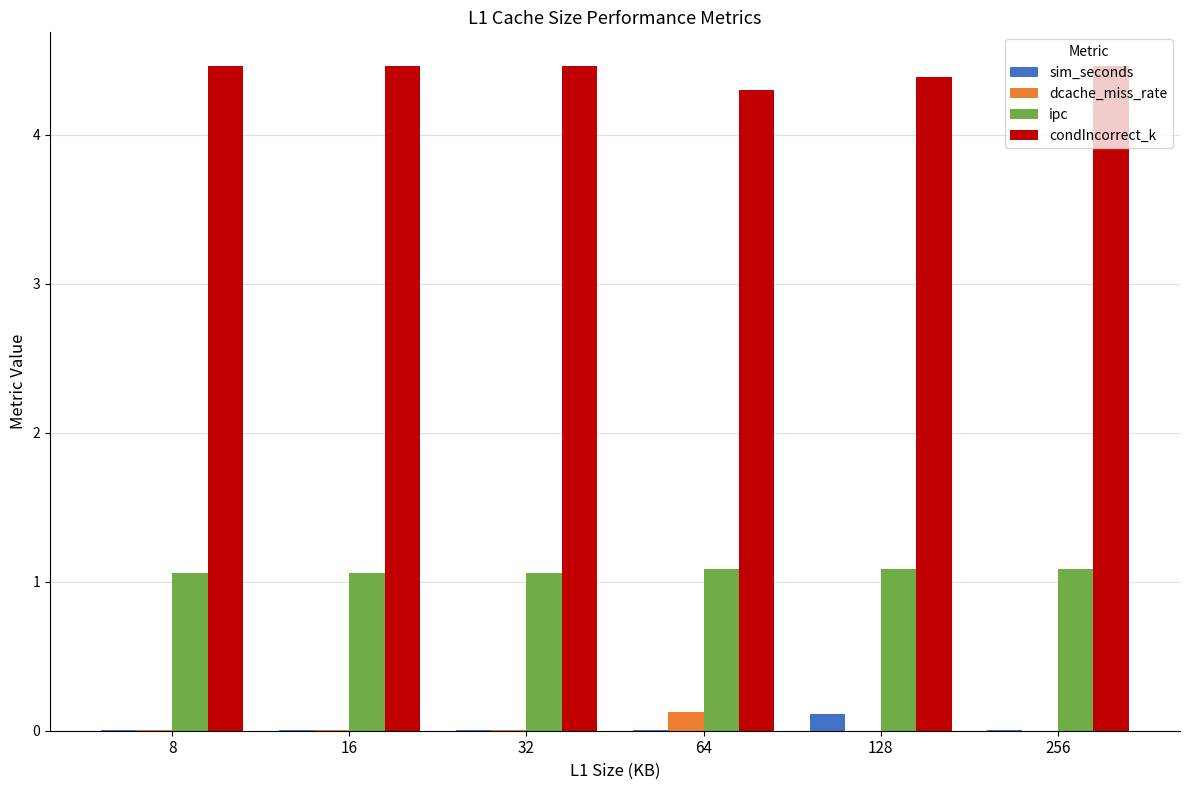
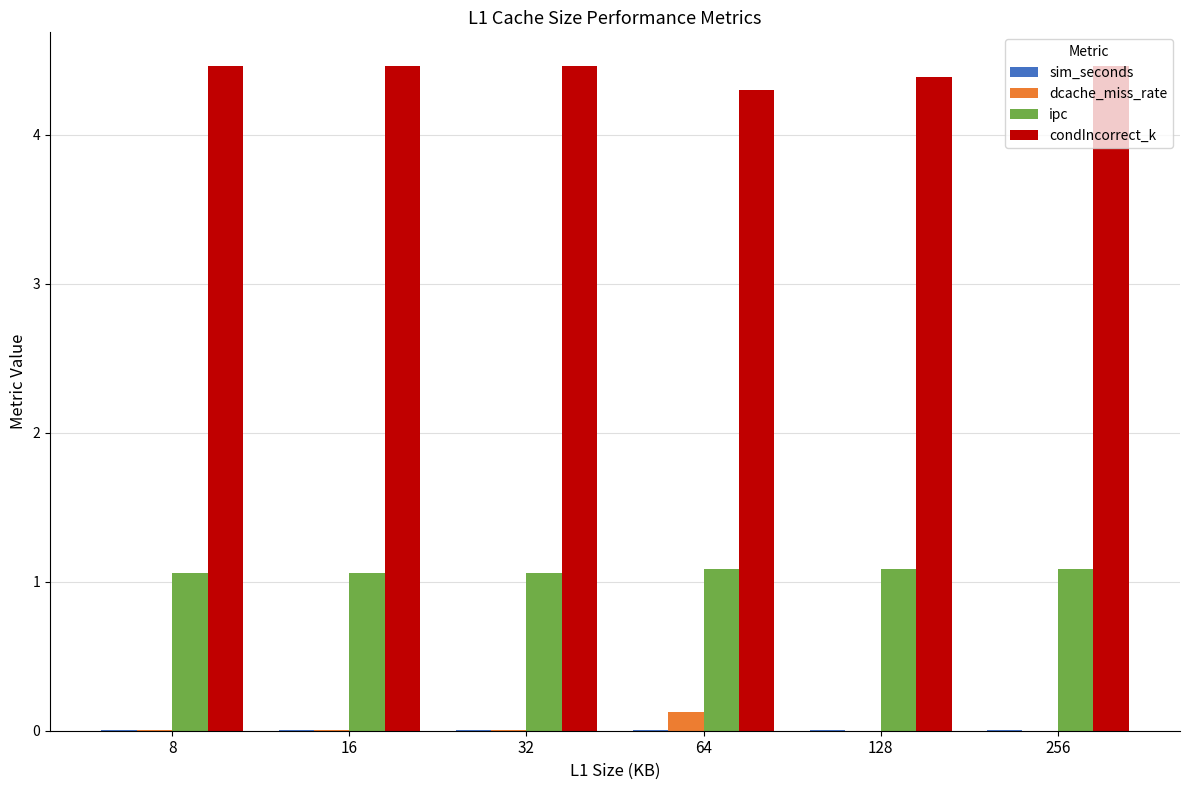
sim_seconds, 128: 0.11 -> 0.00
